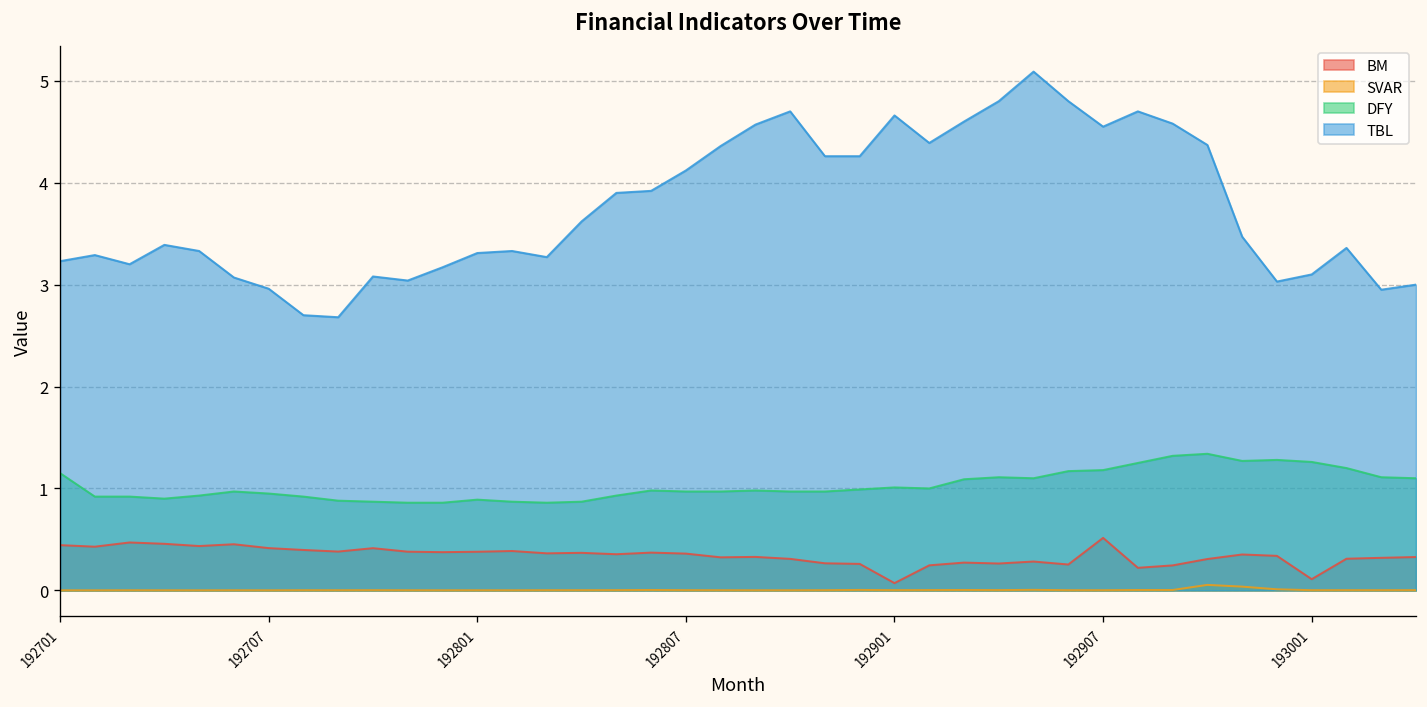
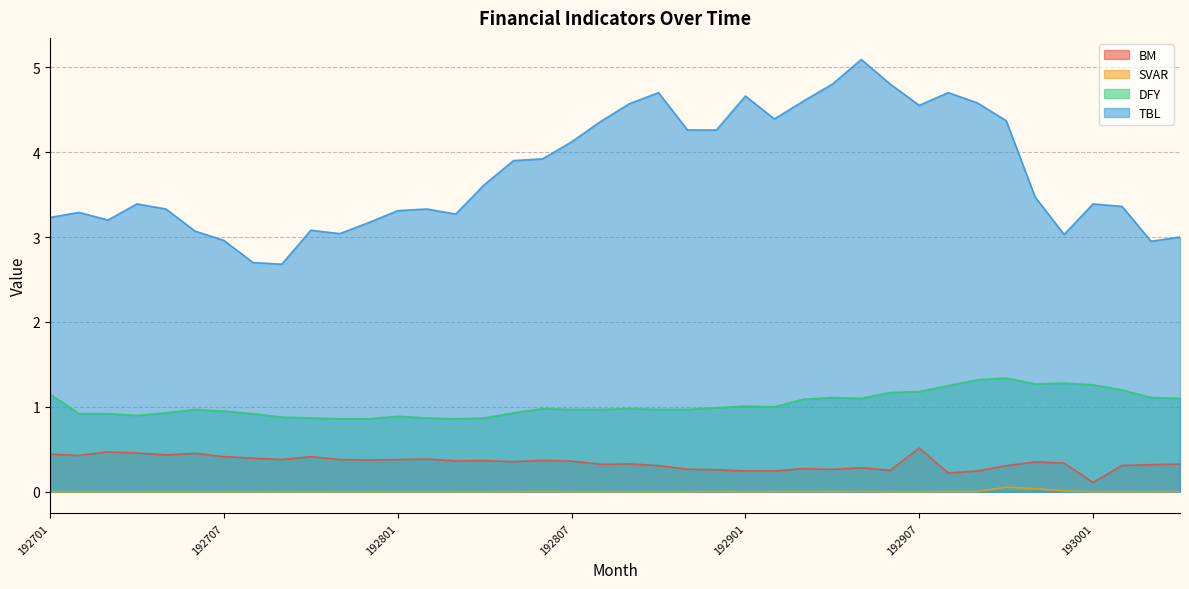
BM, 192901: 0.1 -> 0.2
TBL, 193001: 3.1 -> 3.4
